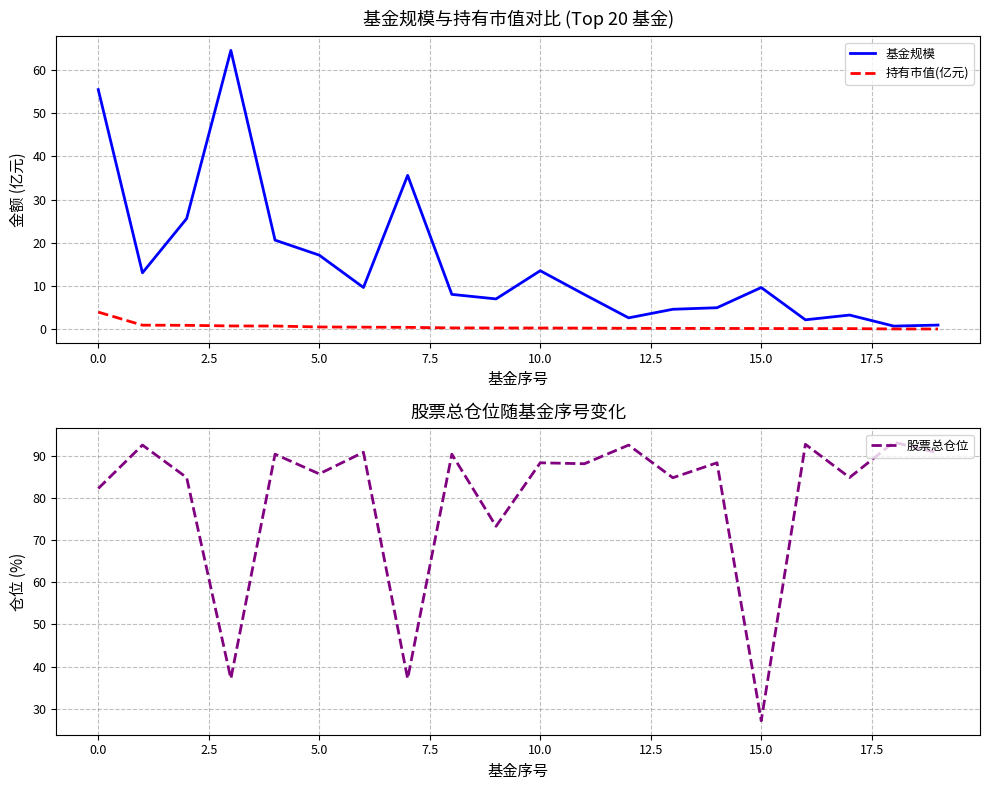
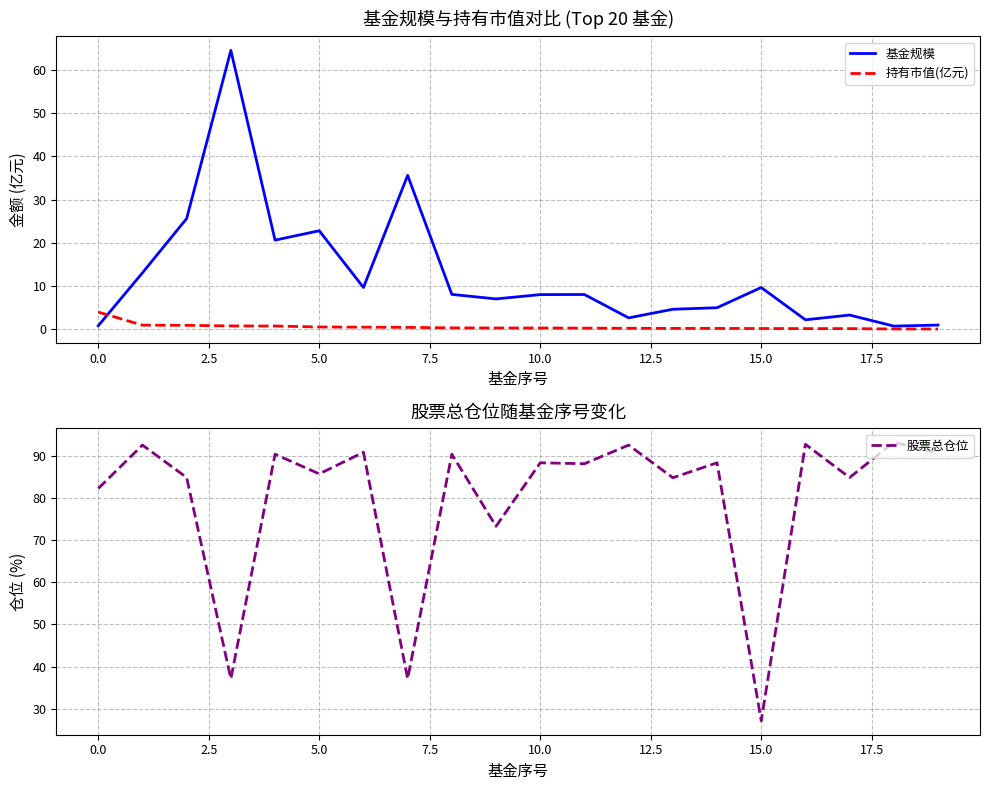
基金规模与持有市值对比 (Top 20 基金), 基金规模, 0.0: 55 -> 1
基金规模与持有市值对比 (Top 20 基金), 基金规模, 5.0: 17 -> 23
基金规模与持有市值对比 (Top 20 基金), 基金规模, 10.0: 14 -> 8
